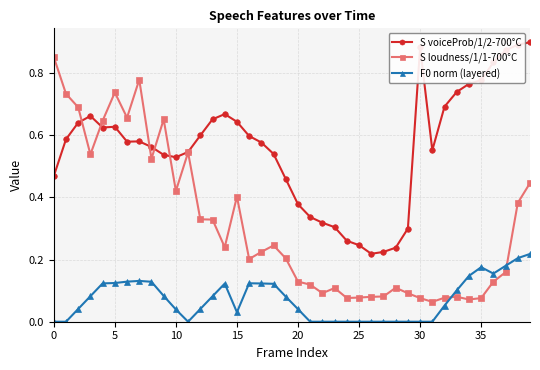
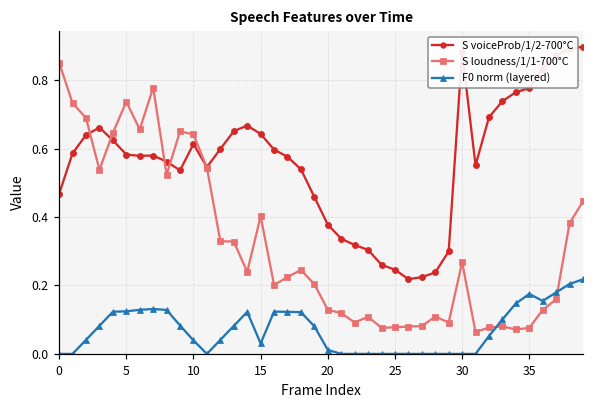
S voiceProb/1/2-700°C, 5: 0.63 -> 0.58
S voiceProb/1/2-700°C, 10: 0.53 -> 0.61
S loudness/1/1-700°C, 10: 0.42 -> 0.64
F0 norm (layered), 20: 0.04 -> 0.01
S loudness/1/1-700°C, 30: 0.08 -> 0.27
